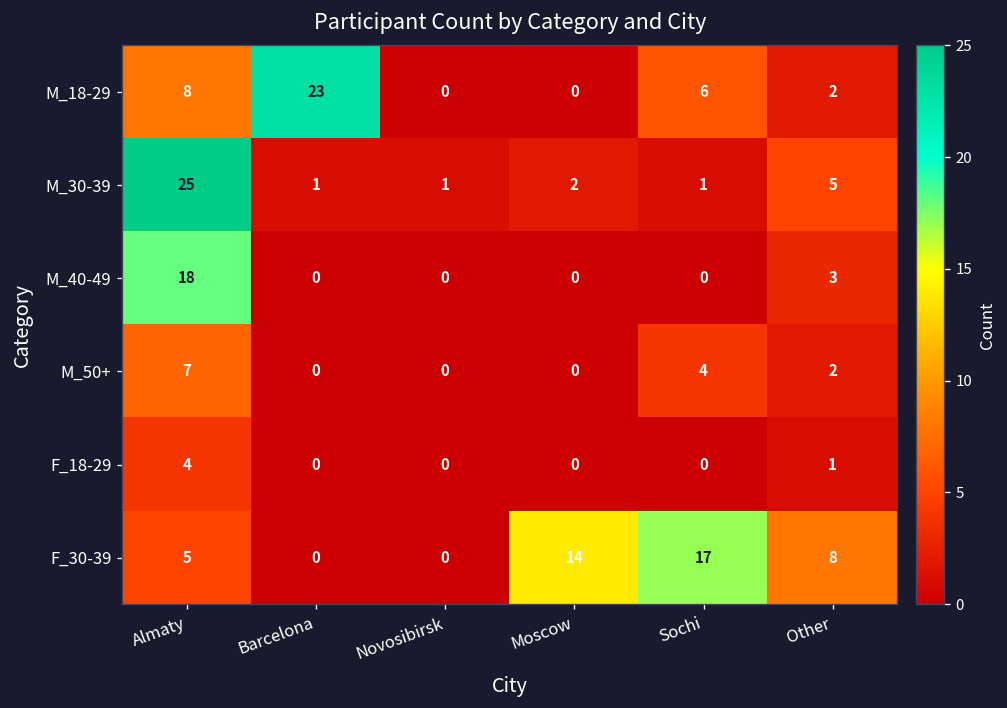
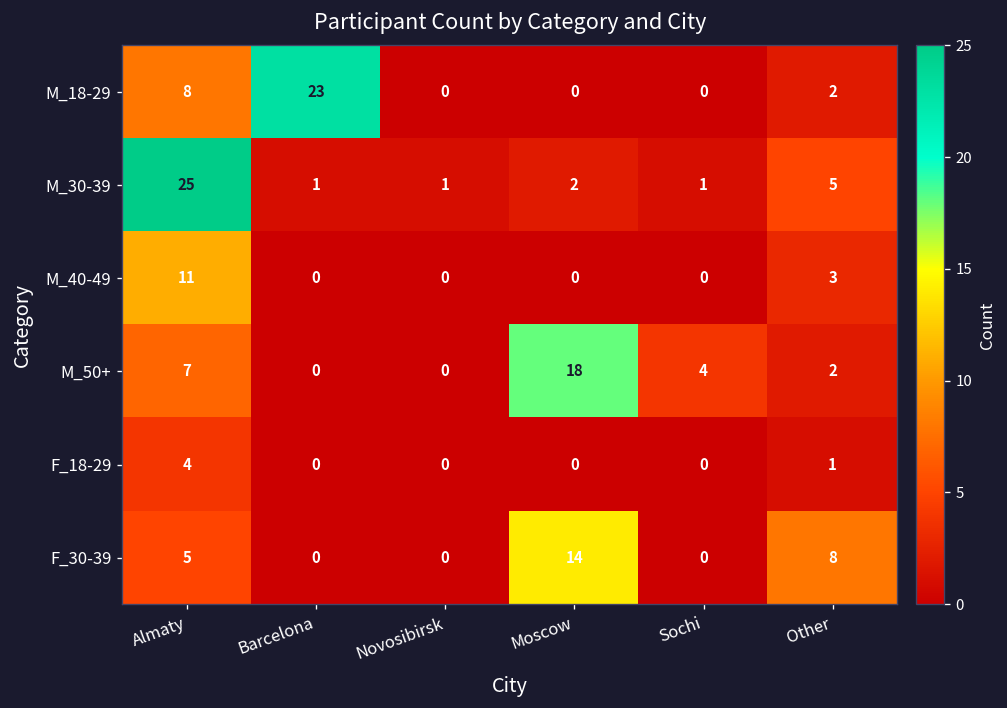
M_18-29, Sochi: 6 -> 0
M_40-49, Almaty: 18 -> 11
M_50+, Moscow: 0 -> 18
F_30-39, Sochi: 17 -> 0
